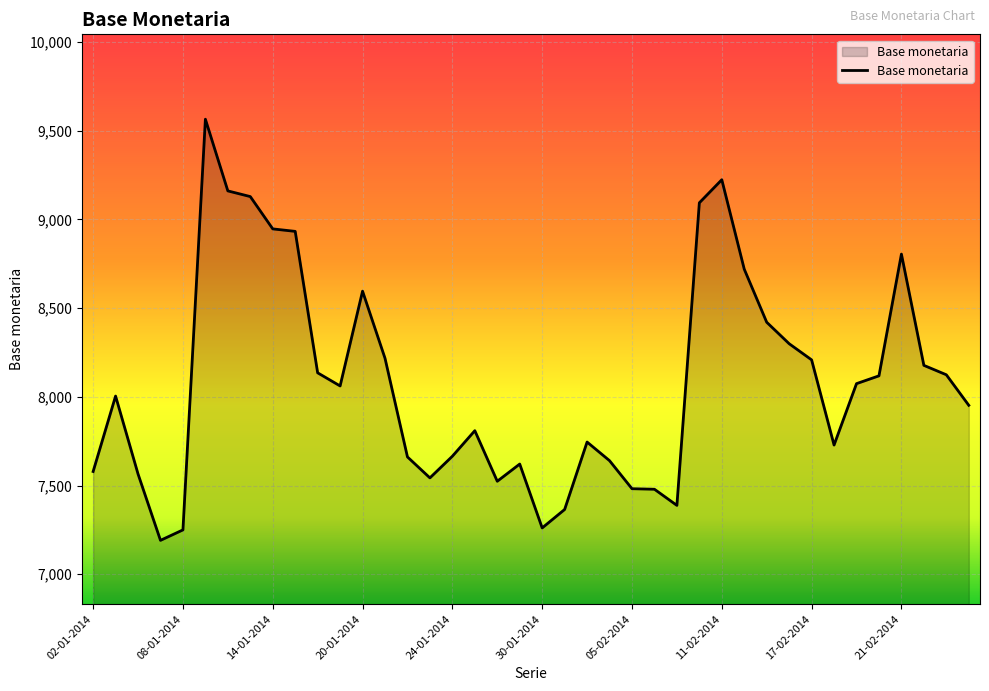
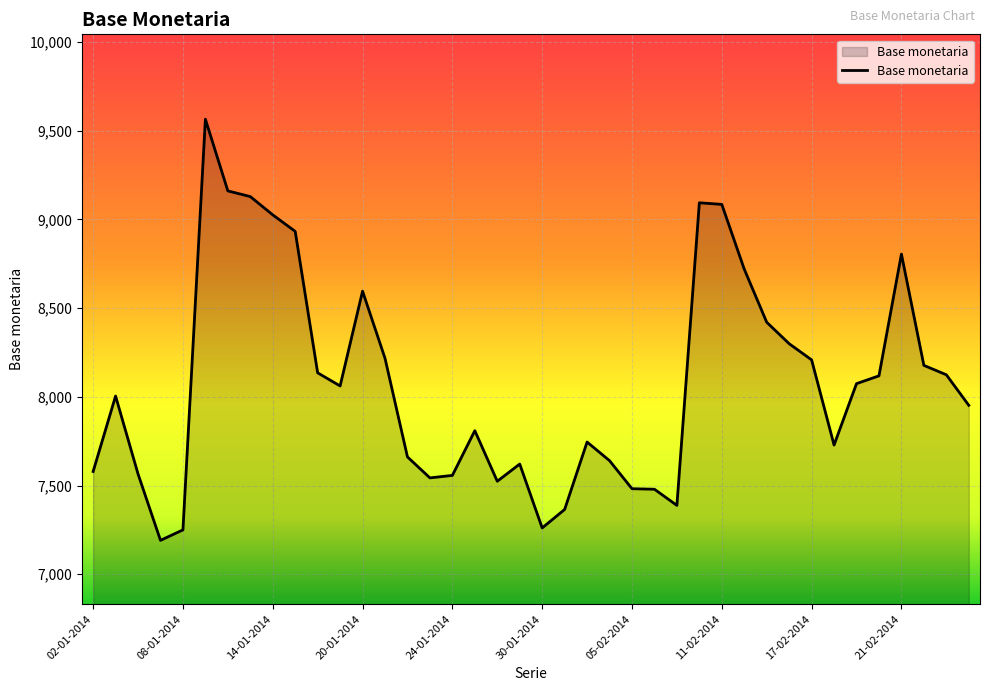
14-01-2014: 8,950 -> 9,030
24-01-2014: 7,670 -> 7,560
11-02-2014: 9,220 -> 9,080
